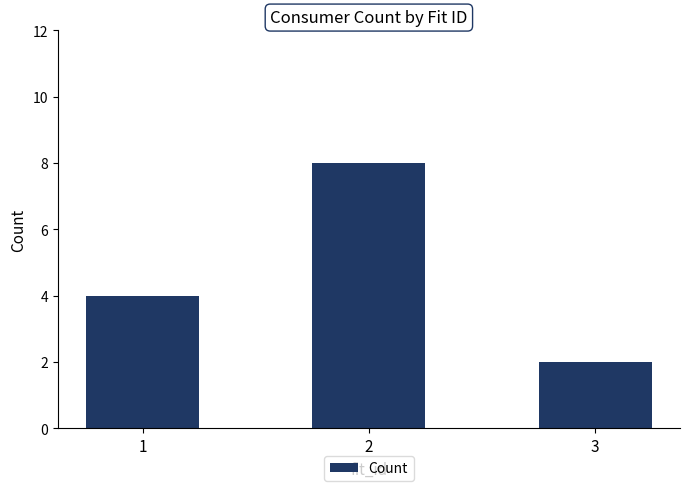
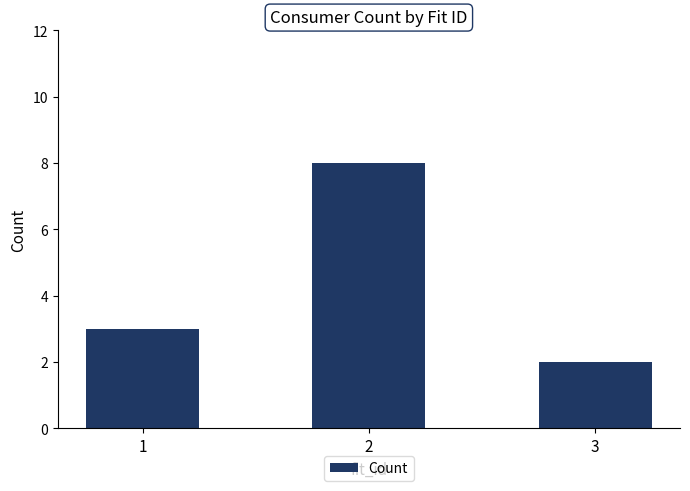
1: 4 -> 3
